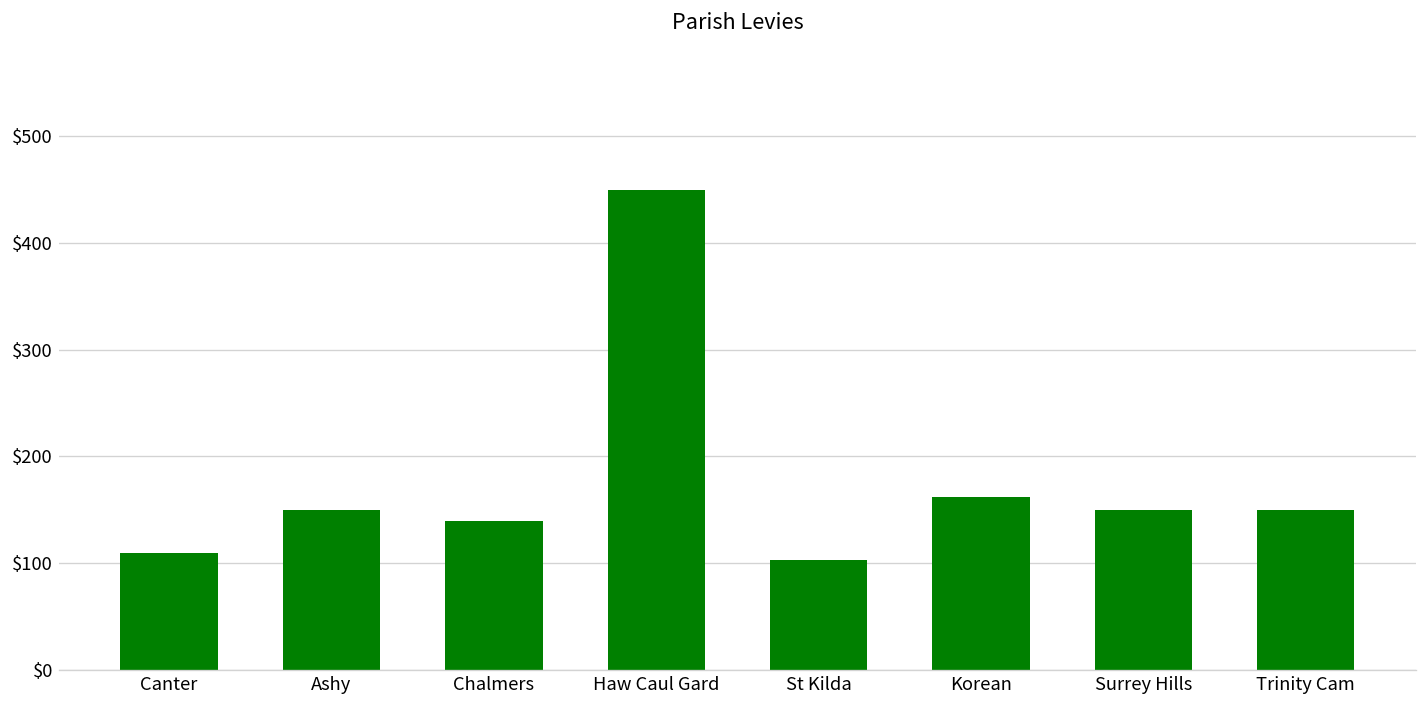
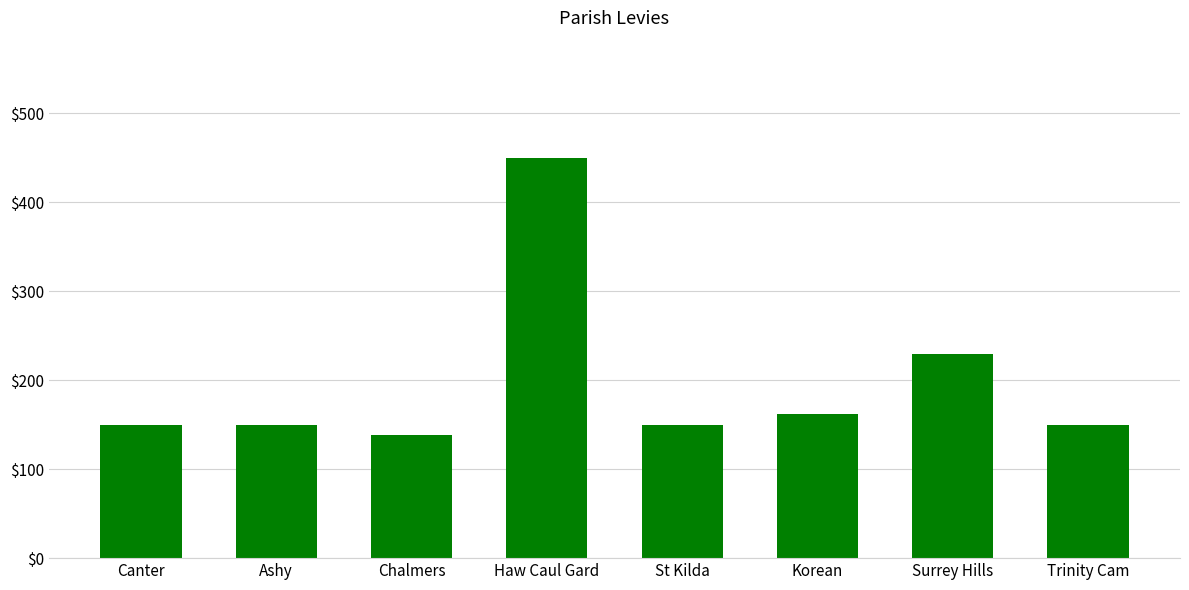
Canter: $110 -> $150
St Kilda: $100 -> $150
Surrey Hills: $150 -> $230
